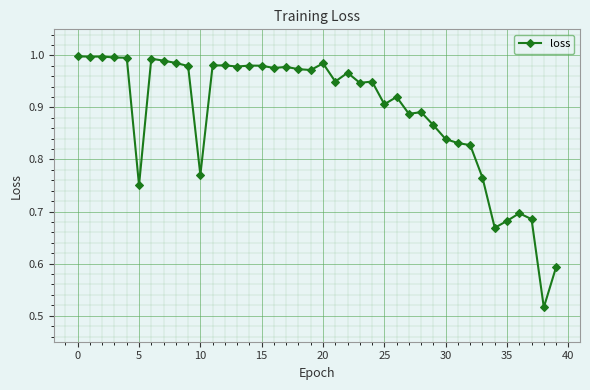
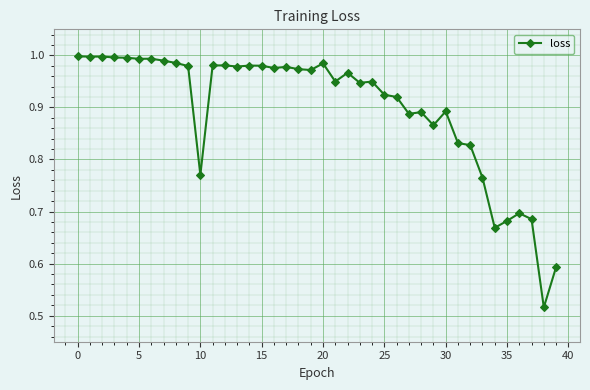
5: 0.75 -> 0.99
25: 0.91 -> 0.92
30: 0.84 -> 0.89
